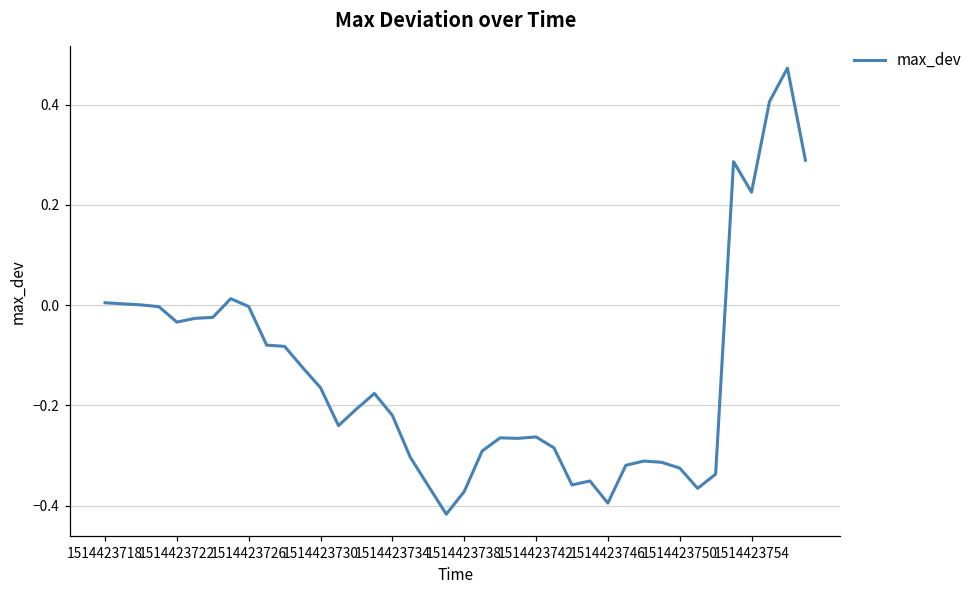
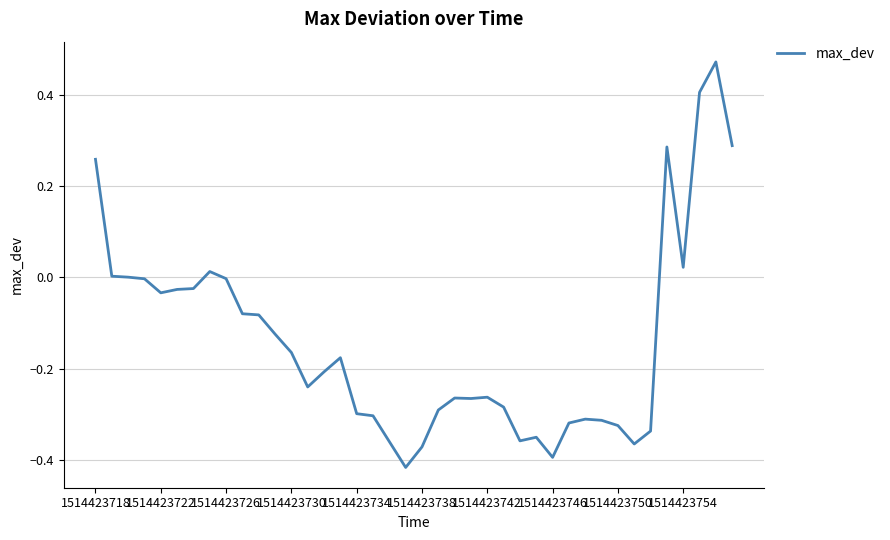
1514423718: 0.00 -> 0.26
1514423734: -0.22 -> -0.30
1514423754: 0.23 -> 0.02
